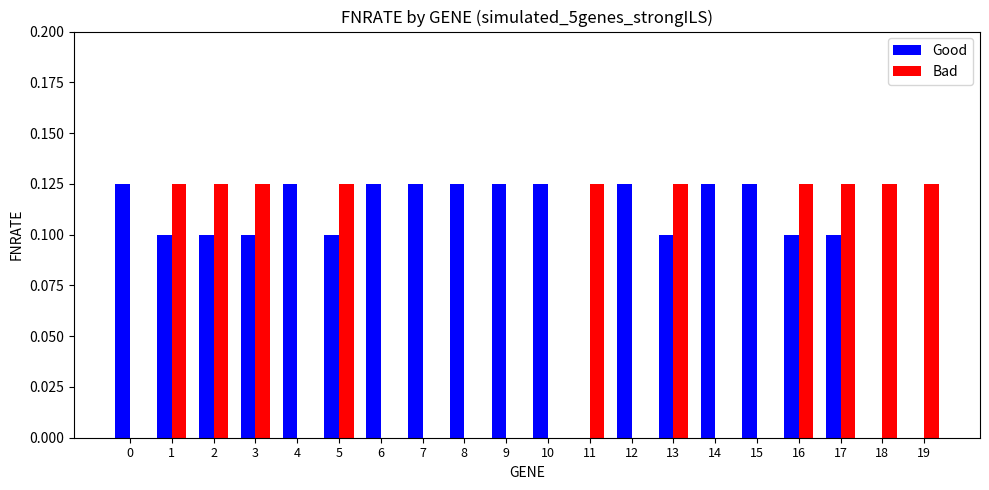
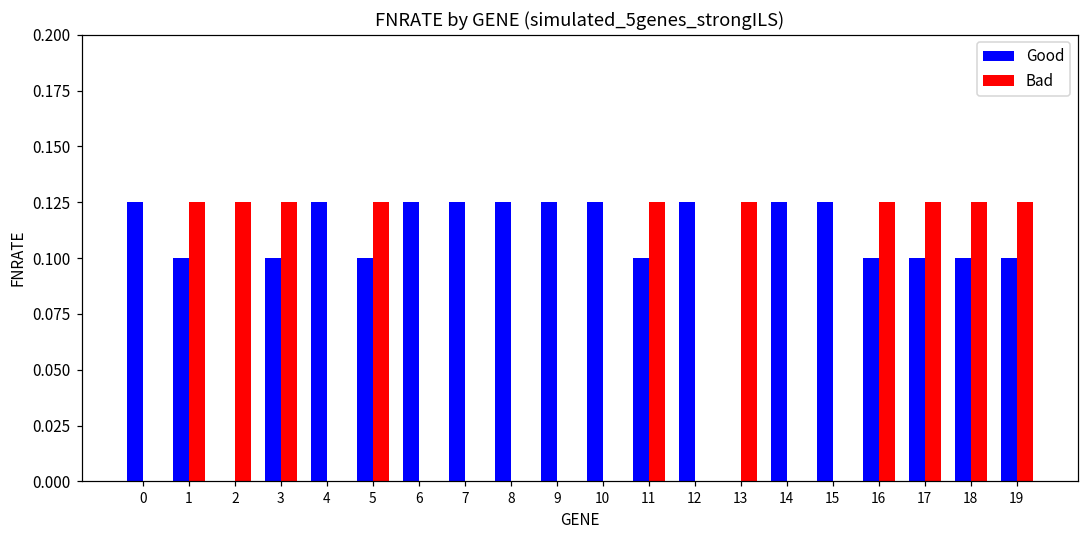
Good, 2: 0.1 -> 0.0
Good, 11: 0.0 -> 0.1
Good, 13: 0.1 -> 0.0
Good, 18: 0.0 -> 0.1
Good, 19: 0.0 -> 0.1
